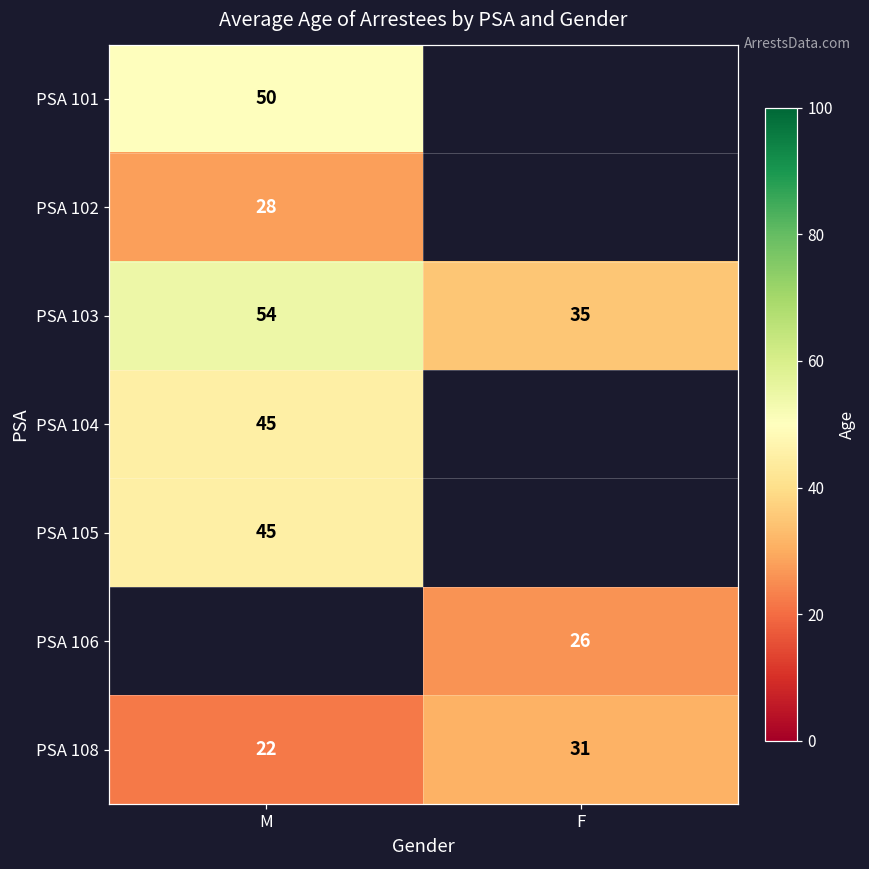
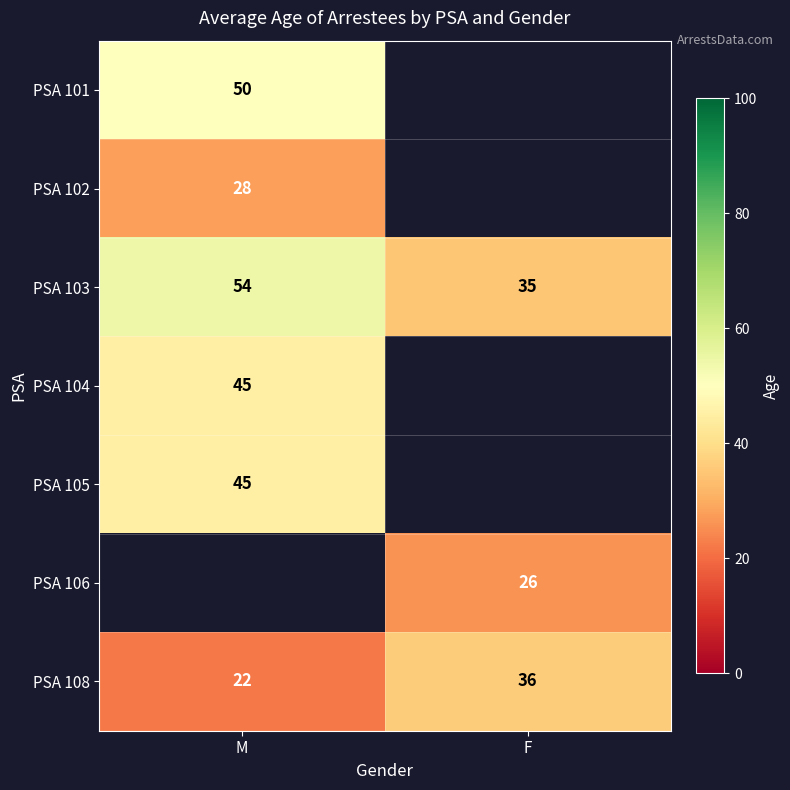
PSA 108, F: 31 -> 36
